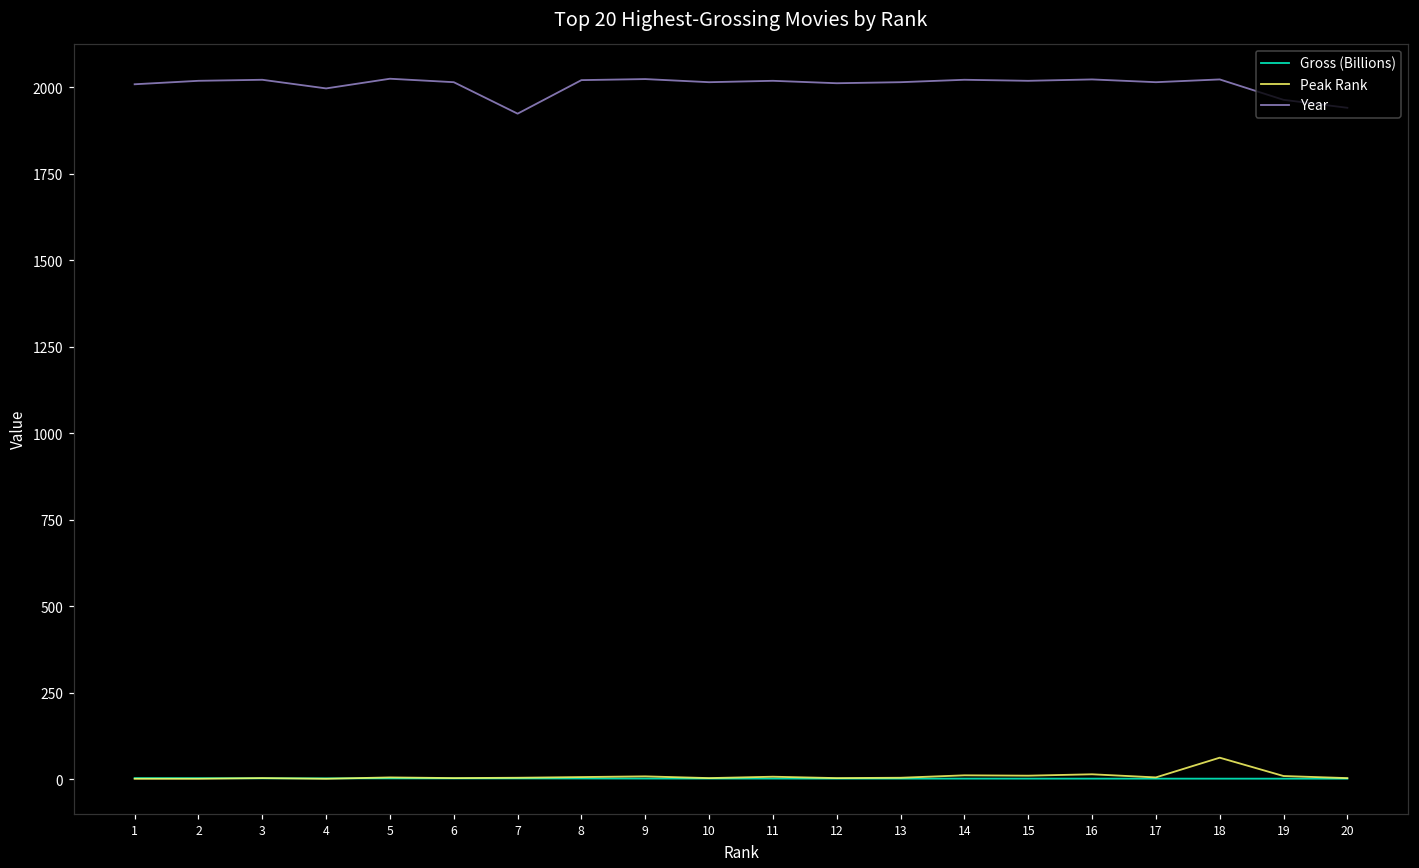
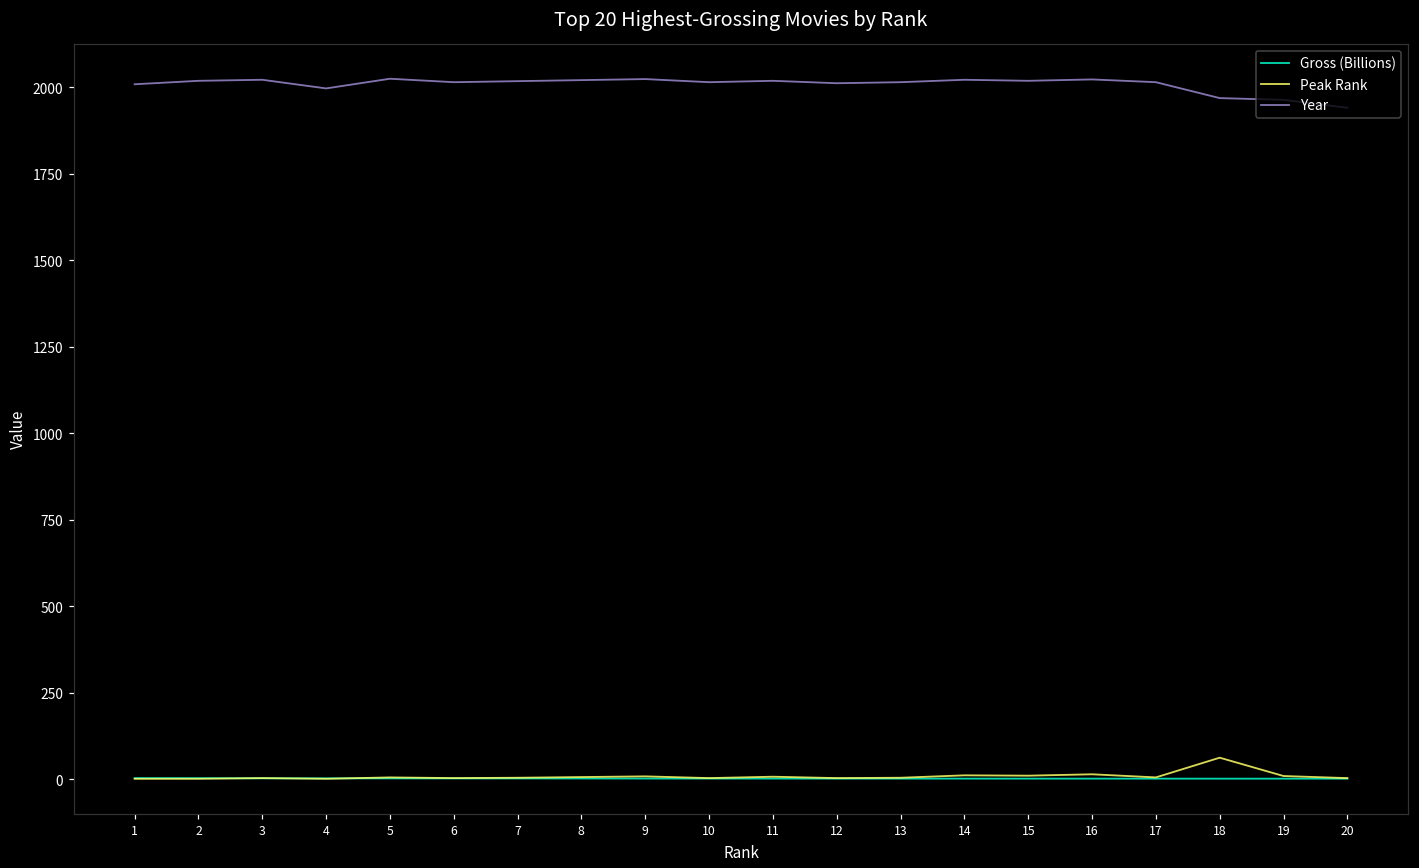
Year, 7: 1920 -> 2020
Year, 18: 2020 -> 1970
